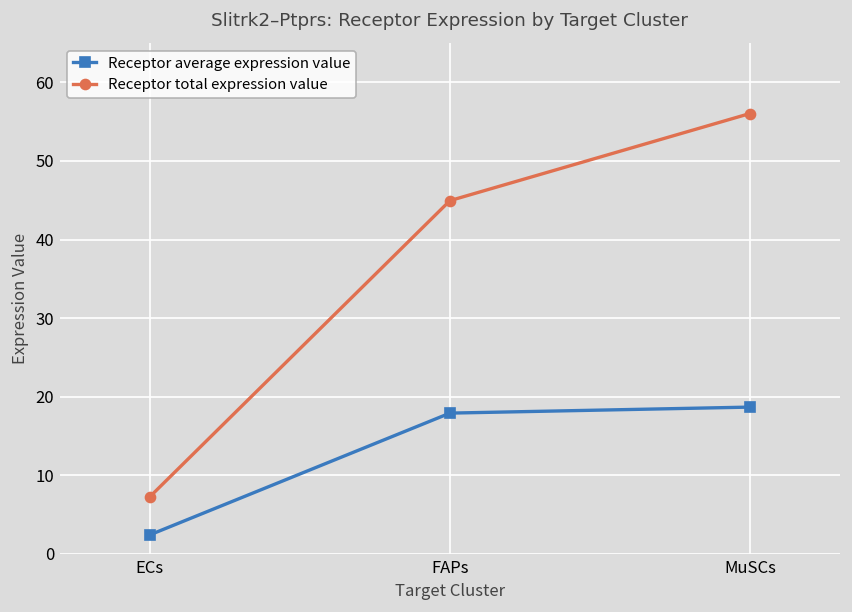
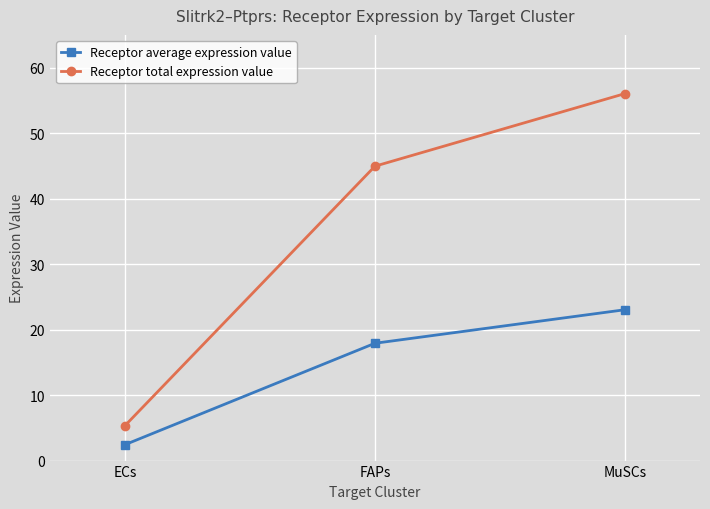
Receptor total expression value, ECs: 7 -> 5
Receptor average expression value, MuSCs: 19 -> 23
